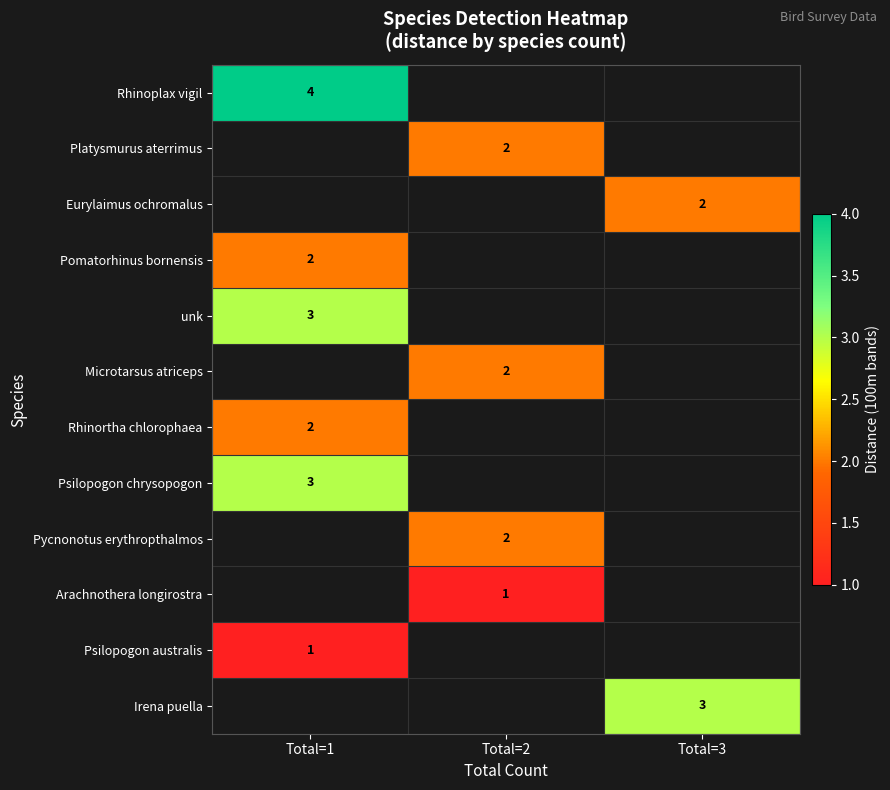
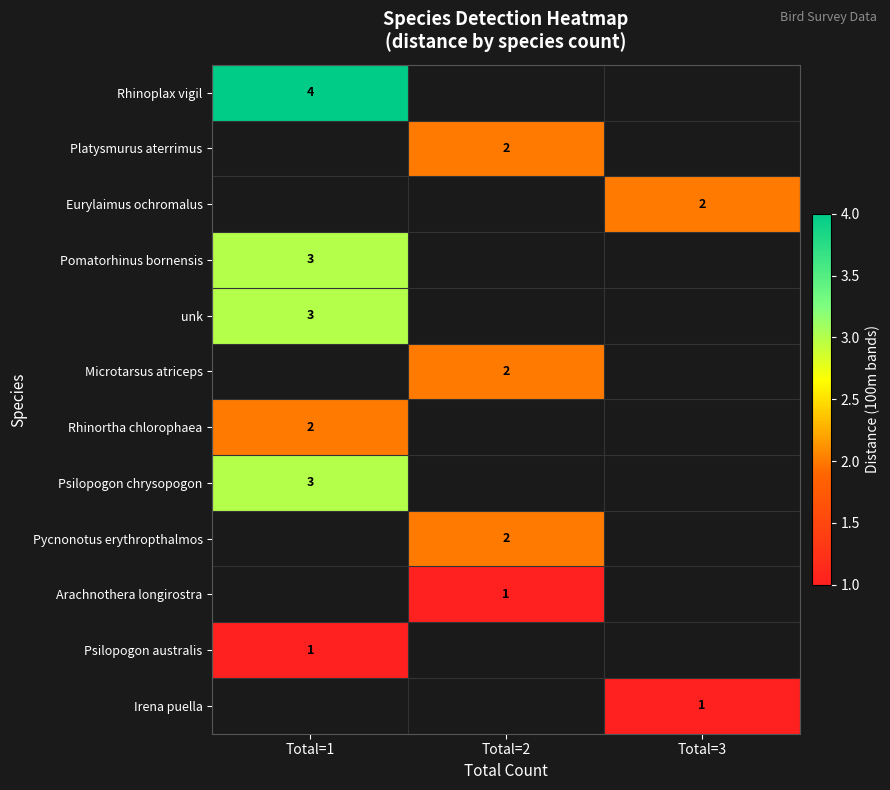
Pomatorhinus bornensis, Total=1: 2 -> 3
Irena puella, Total=3: 3 -> 1
